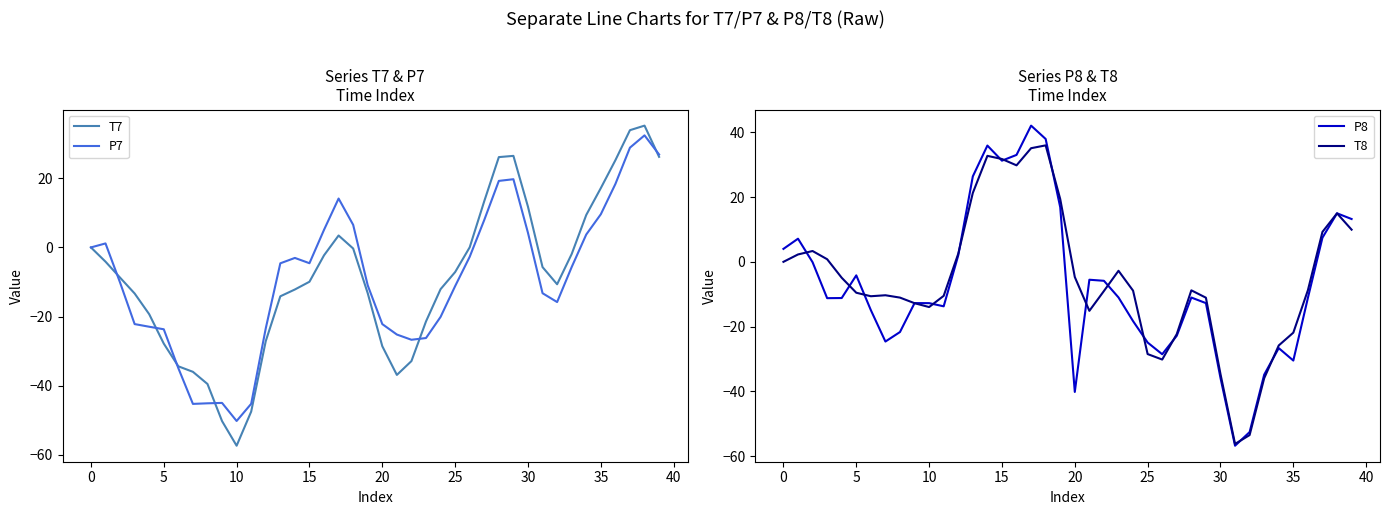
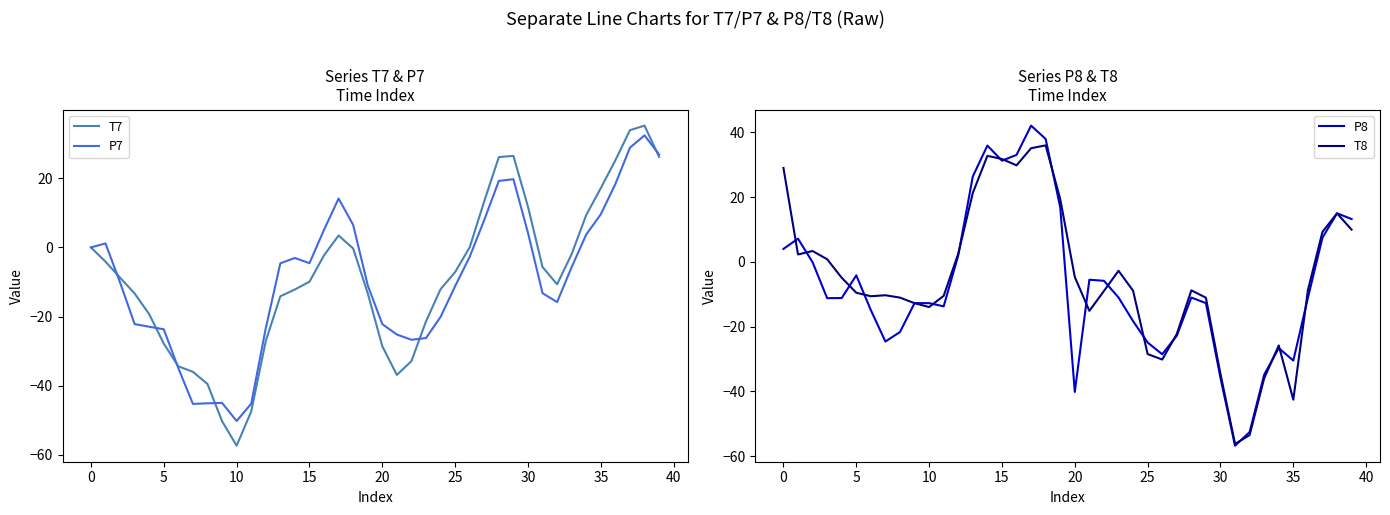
Series P8 & T8 Time Index, T8, 0: 0 -> 29
Series P8 & T8 Time Index, T8, 35: -22 -> -43
